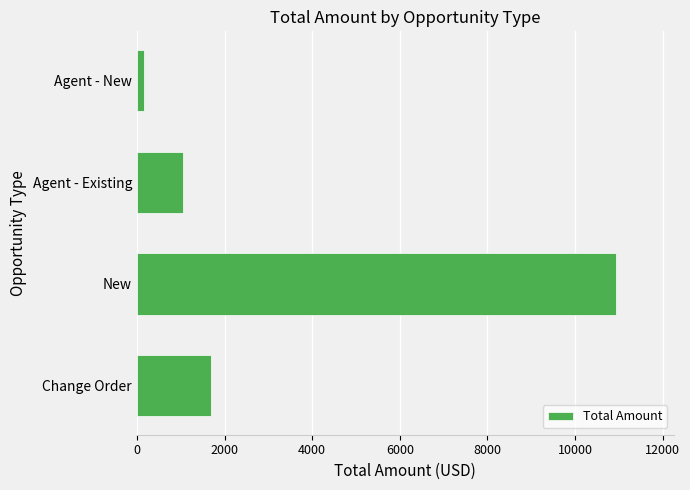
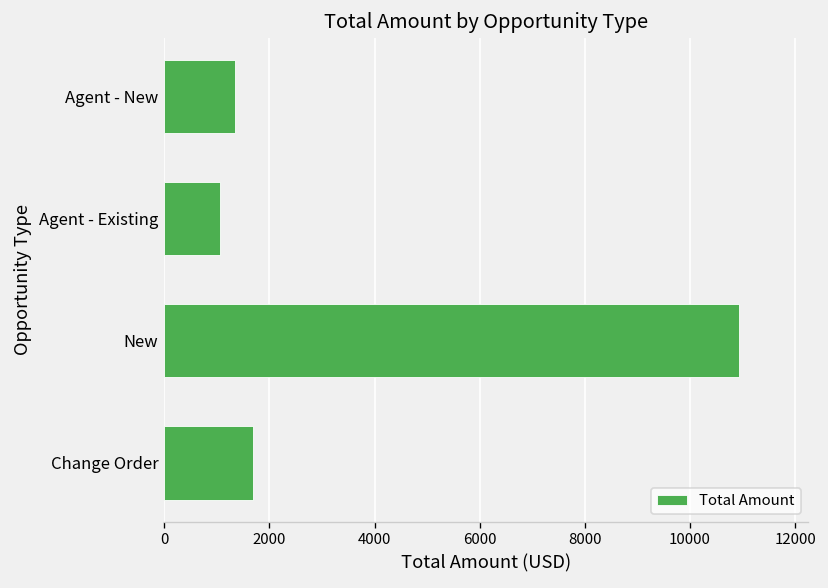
Agent - New: 200 -> 1300
